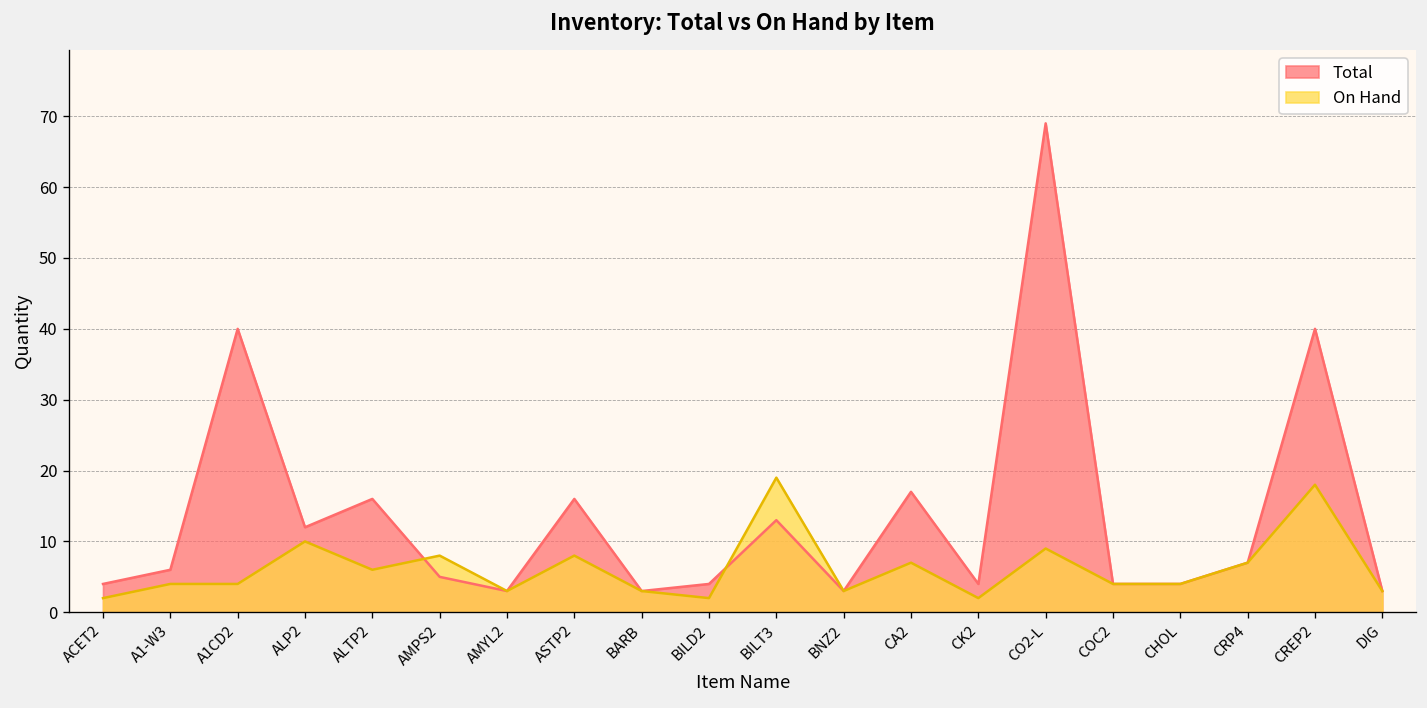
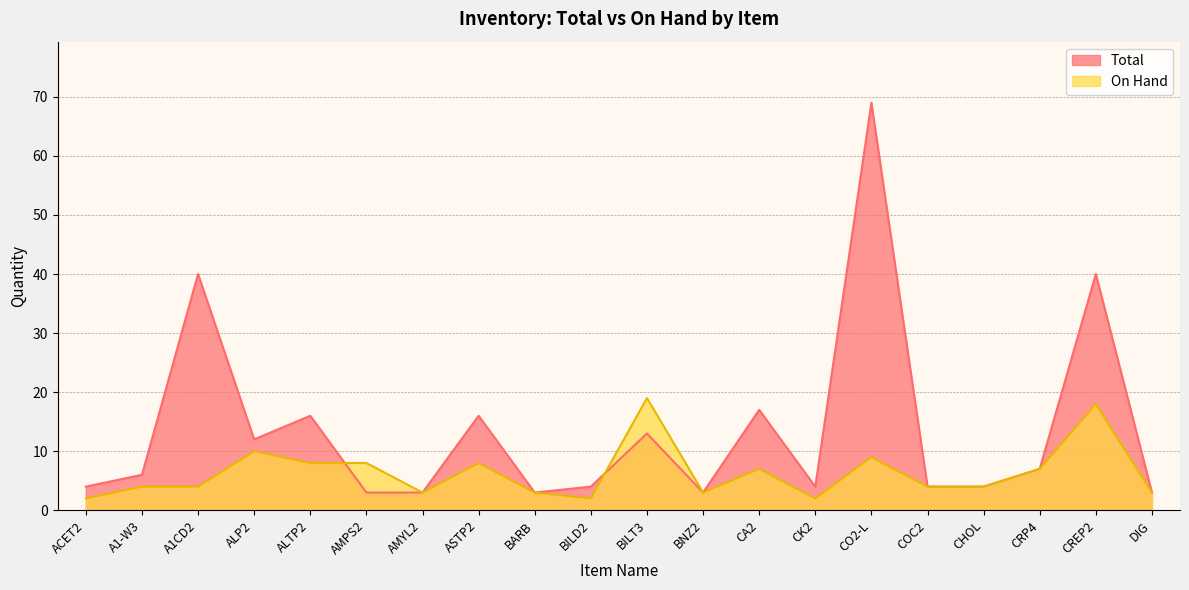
On Hand, ALTP2: 6 -> 8
Total, AMPS2: 5 -> 3
